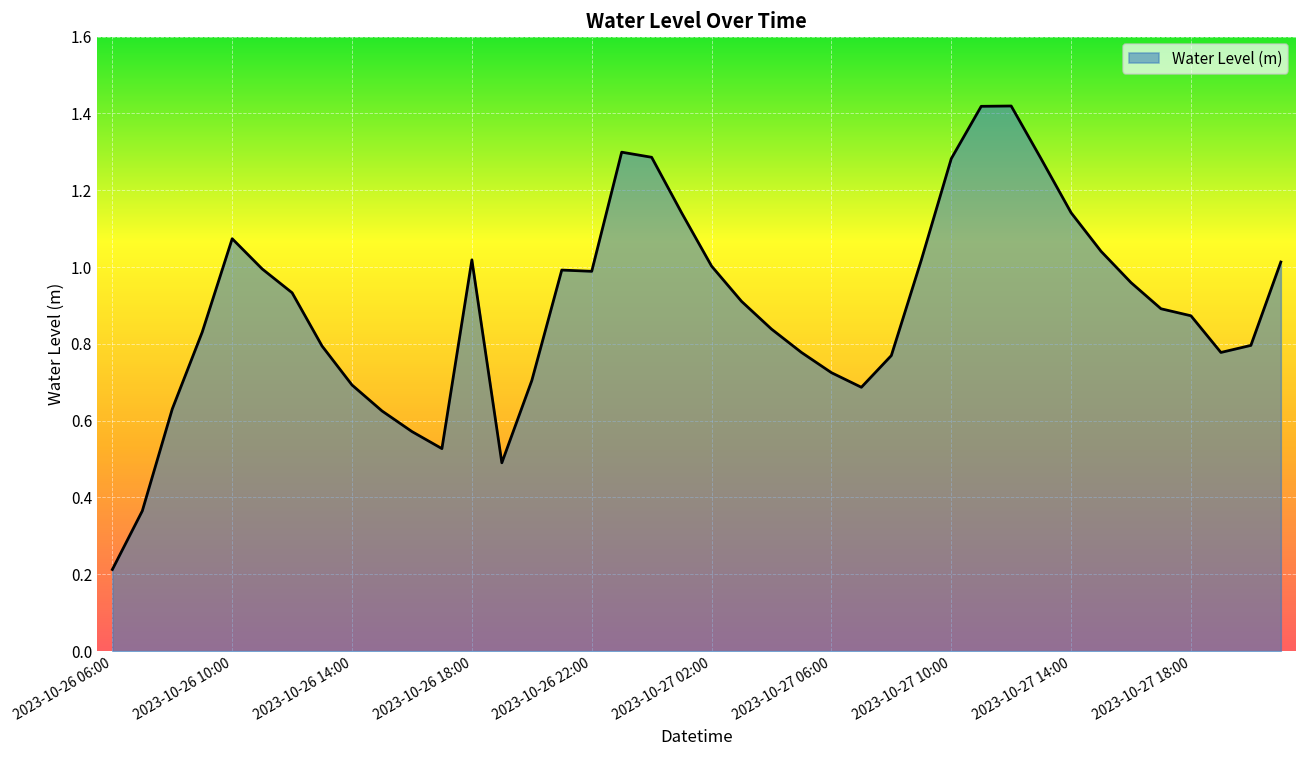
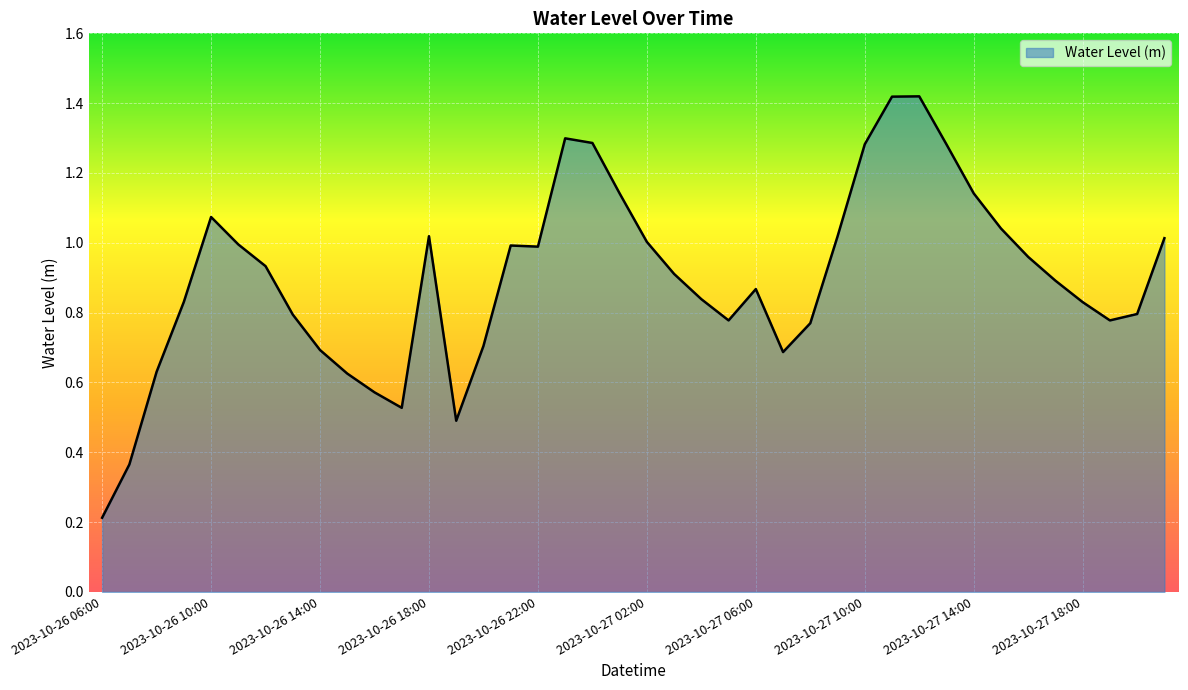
2023-10-27 06:00: 0.73 -> 0.87
2023-10-27 18:00: 0.87 -> 0.83
